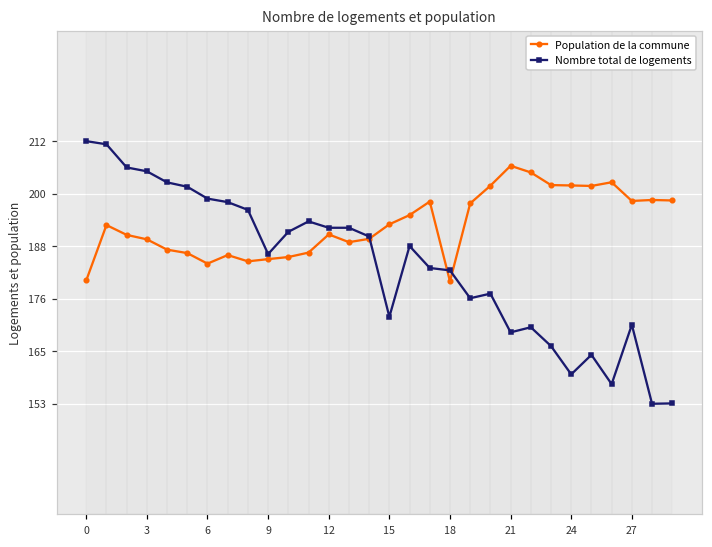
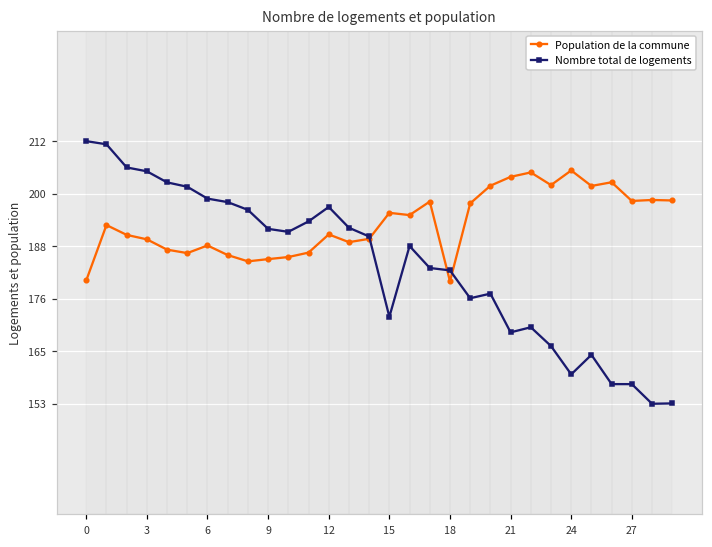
Population de la commune, 6: 184 -> 189
Nombre total de logements, 9: 187 -> 192
Nombre total de logements, 12: 193 -> 197
Population de la commune, 15: 193 -> 196
Population de la commune, 21: 207 -> 204
Population de la commune, 24: 202 -> 205
Nombre total de logements, 27: 171 -> 157
